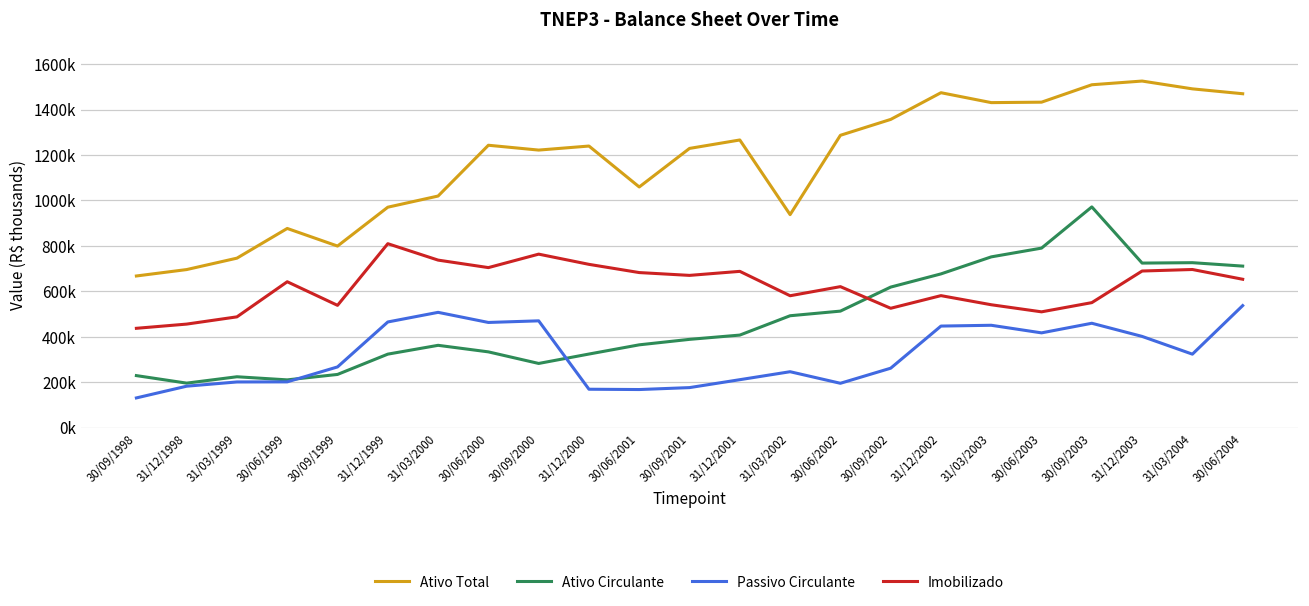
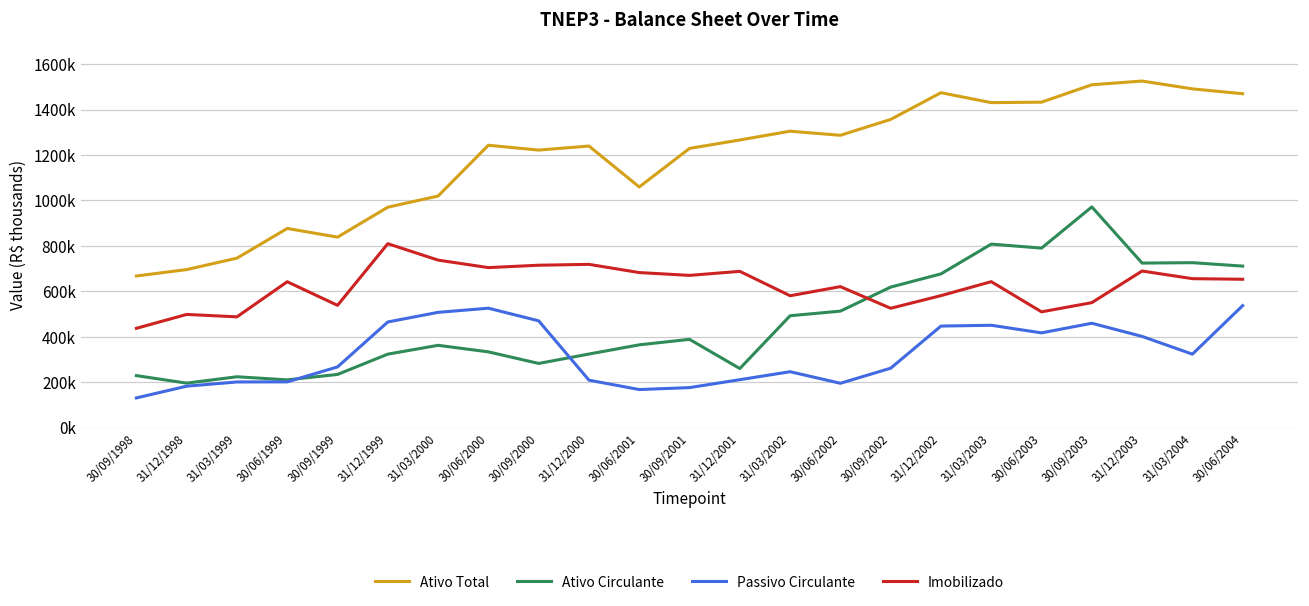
Imobilizado, 31/12/1998: 460000 -> 500000
Ativo Total, 30/09/1999: 800000 -> 840000
Passivo Circulante, 30/06/2000: 460000 -> 530000
Imobilizado, 30/09/2000: 760000 -> 710000
Passivo Circulante, 31/12/2000: 170000 -> 210000
Ativo Circulante, 31/12/2001: 410000 -> 260000
Ativo Total, 31/03/2002: 940000 -> 1300000
Ativo Circulante, 31/03/2003: 750000 -> 810000
Imobilizado, 31/03/2003: 540000 -> 640000
Imobilizado, 31/03/2004: 700000 -> 660000
